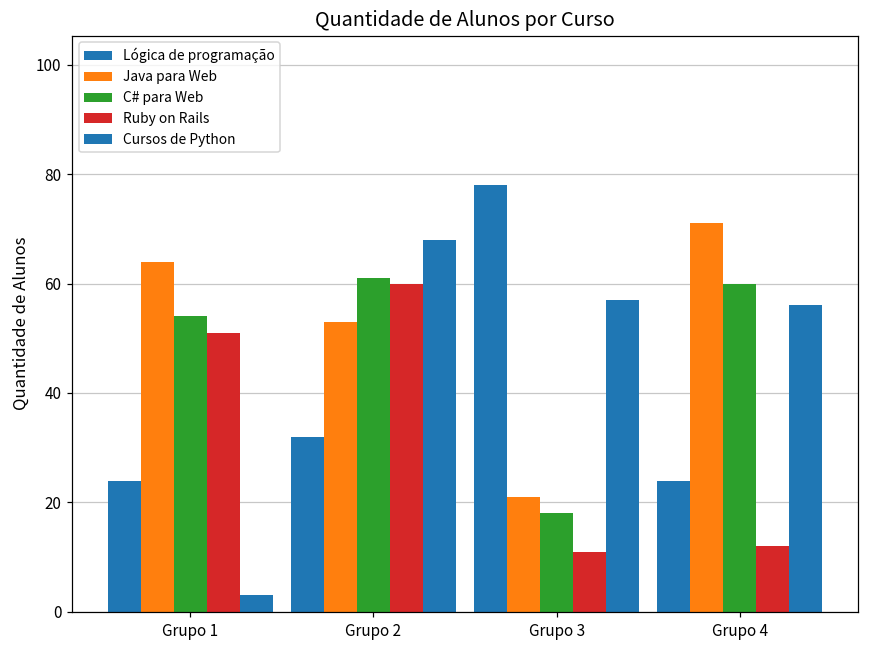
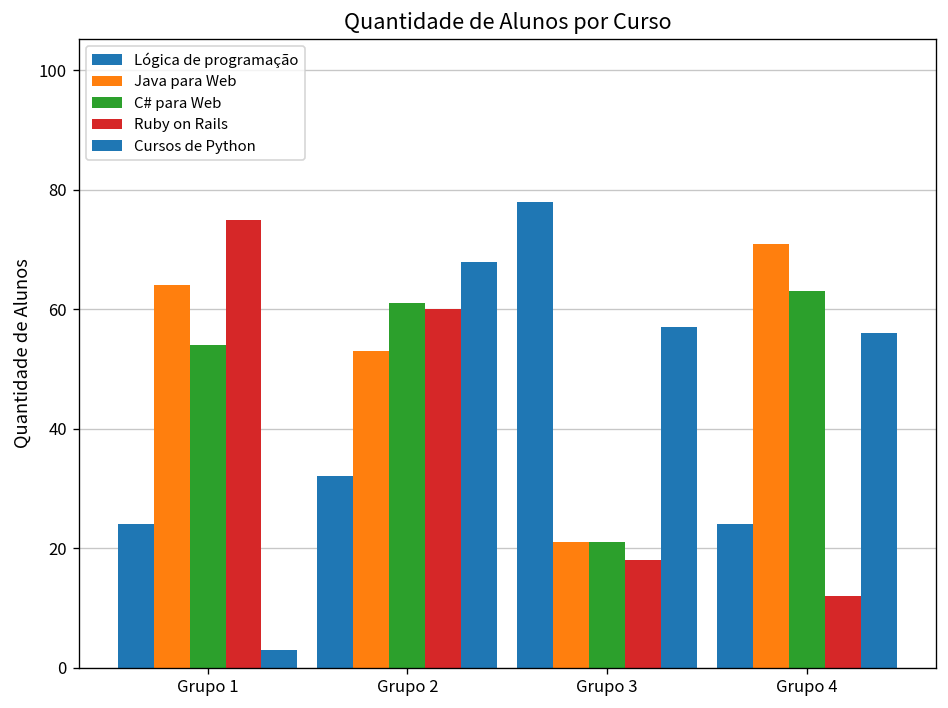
Ruby on Rails, Grupo 1: 51 -> 75
C# para Web, Grupo 3: 18 -> 21
Ruby on Rails, Grupo 3: 11 -> 18
C# para Web, Grupo 4: 60 -> 63
